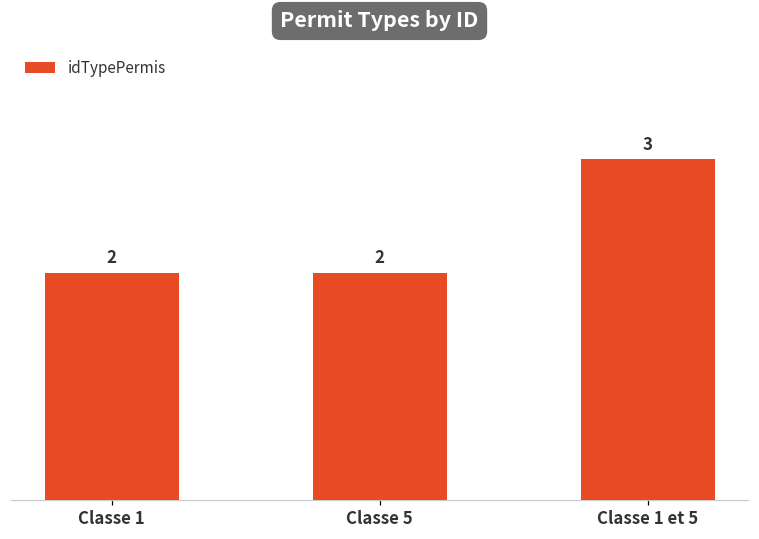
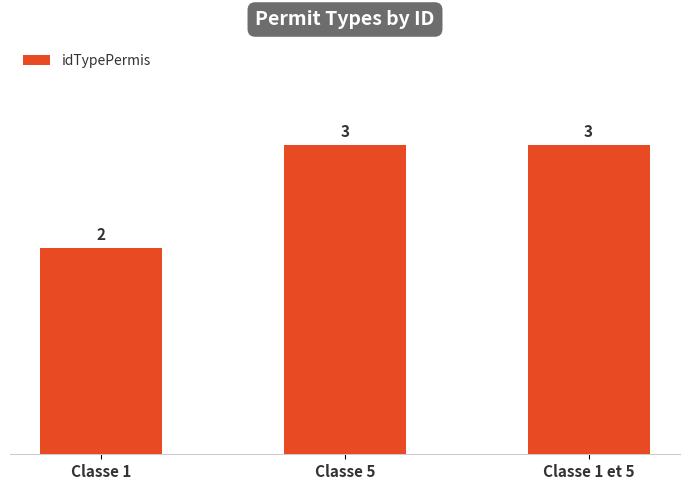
Classe 5: 2 -> 3
